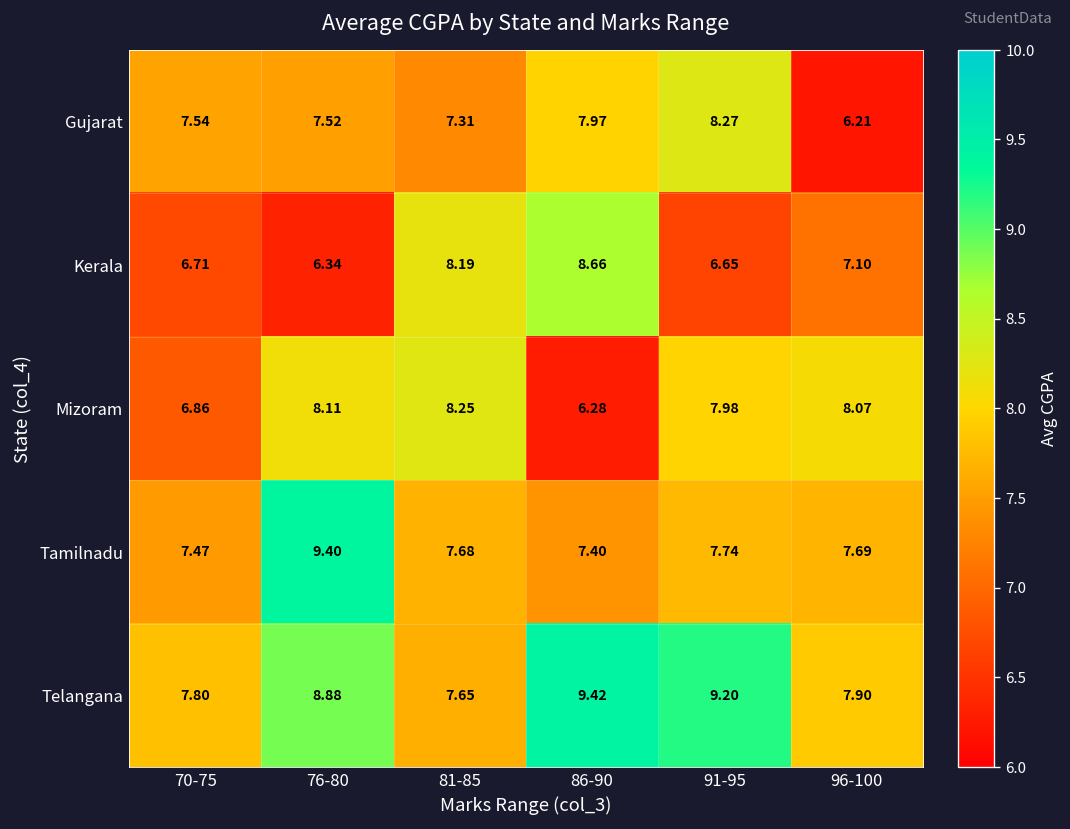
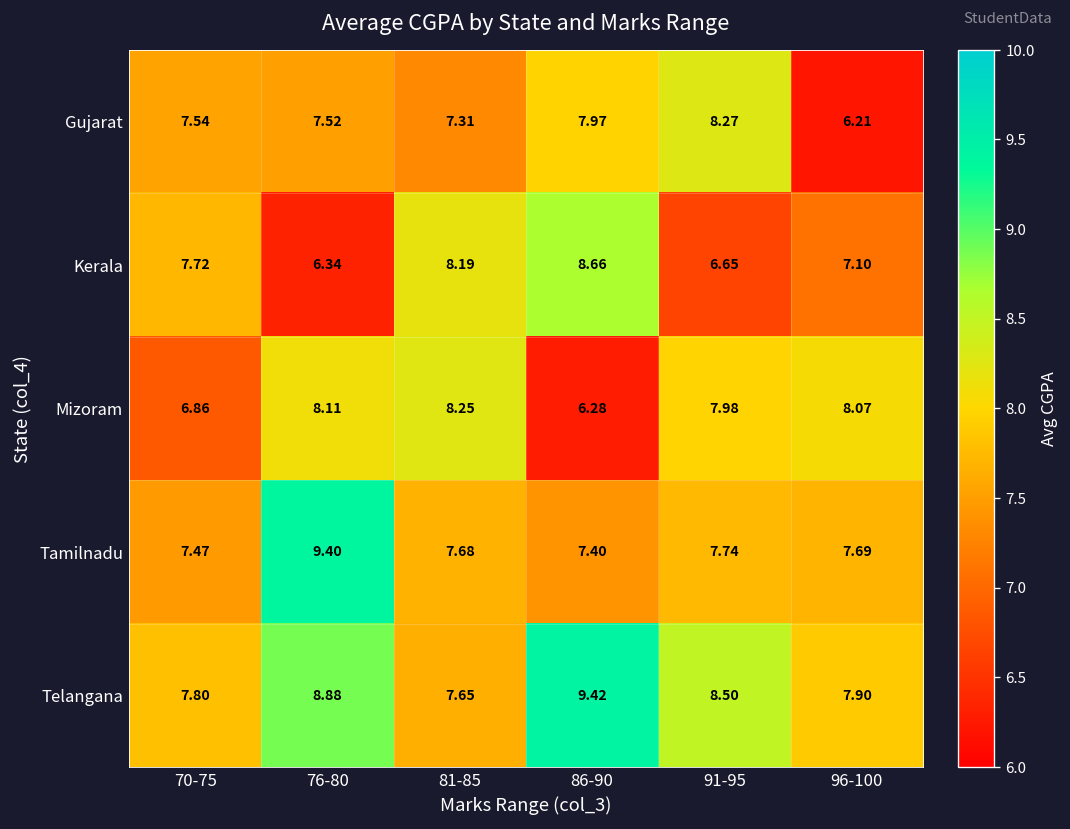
Kerala, 70-75: 6.71 -> 7.72
Telangana, 91-95: 9.20 -> 8.50
